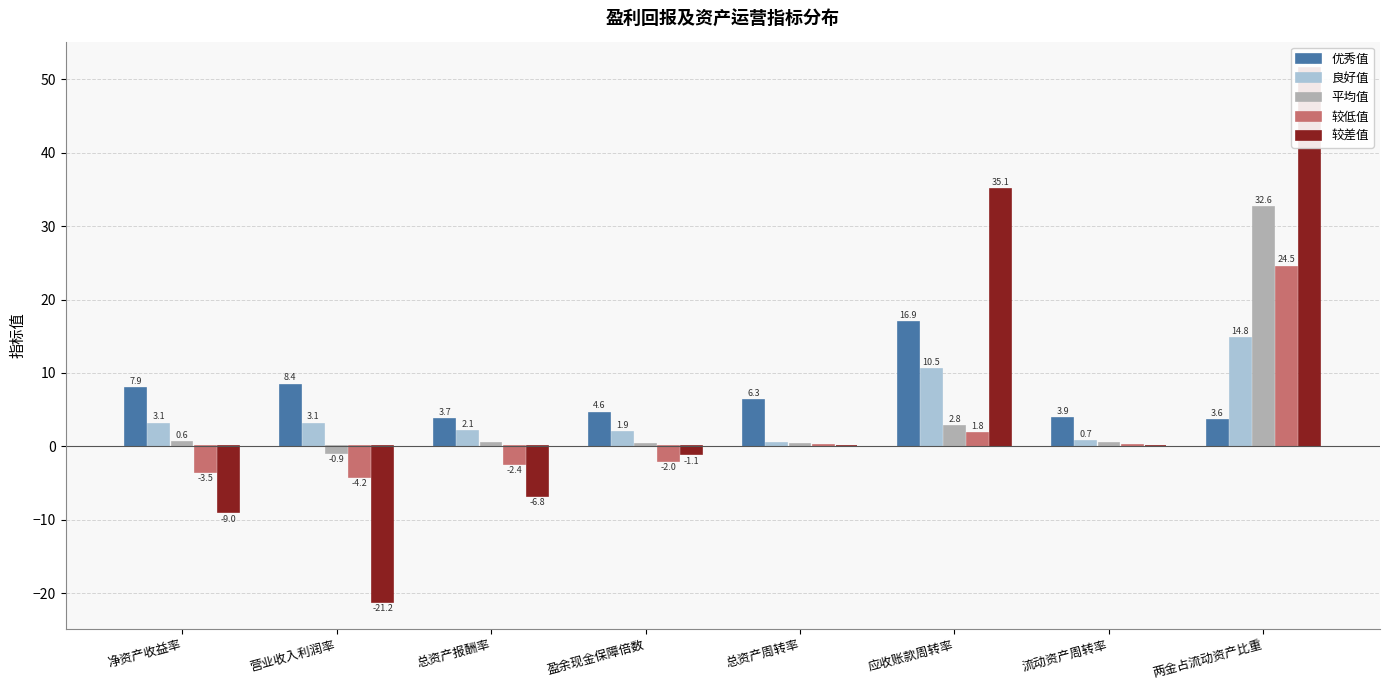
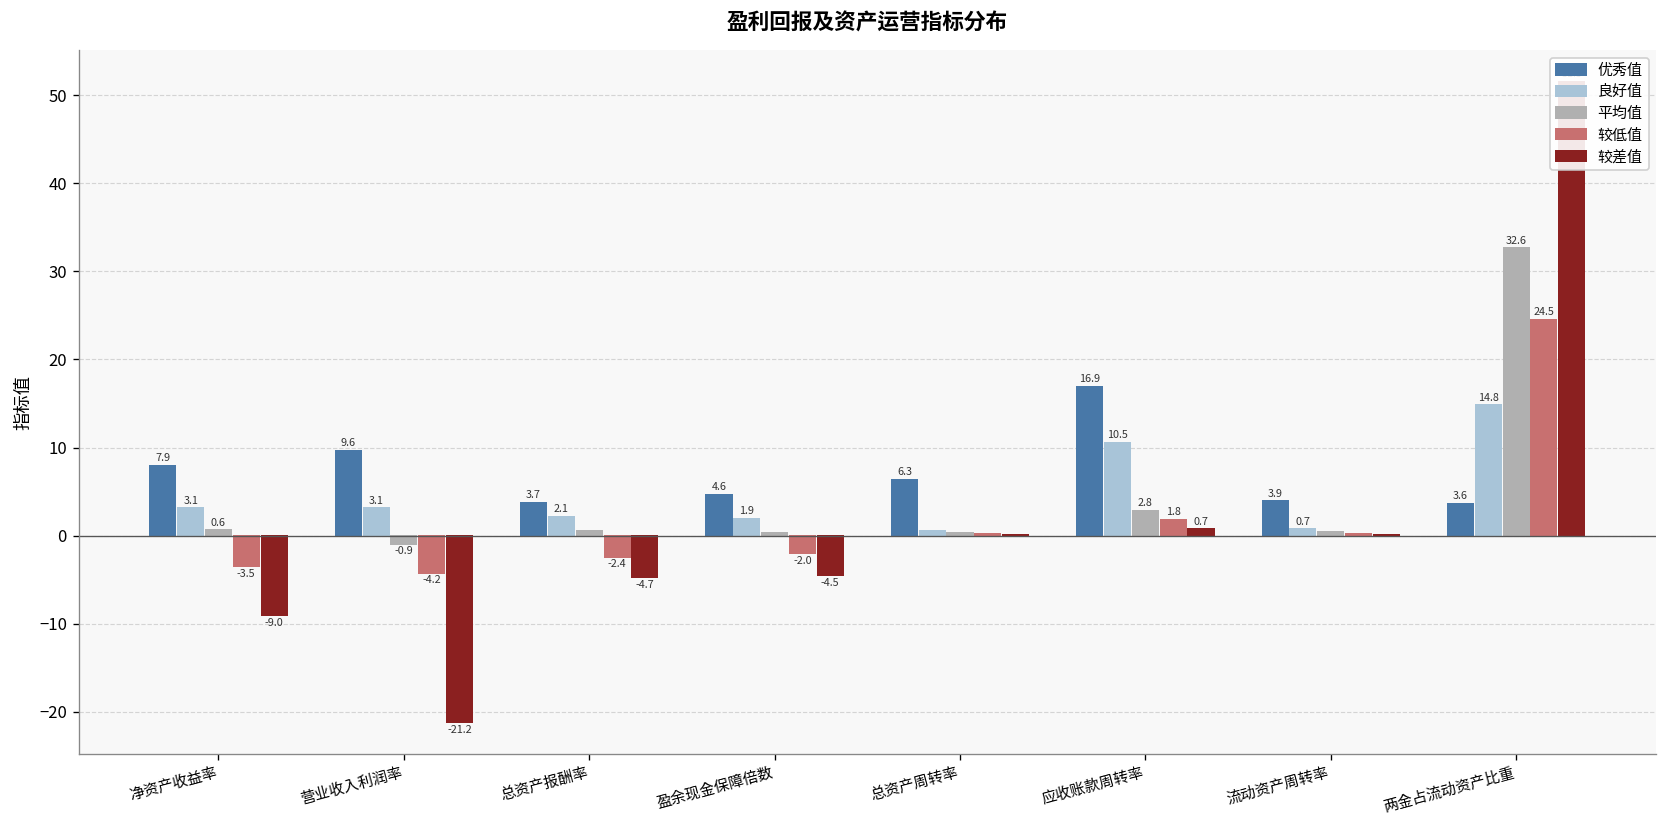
优秀值, 营业收入利润率: 8.4 -> 9.6
较差值, 总资产报酬率: -6.8 -> -4.7
较差值, 盈余现金保障倍数: -1.1 -> -4.5
较差值, 应收账款周转率: 35.1 -> 0.7
